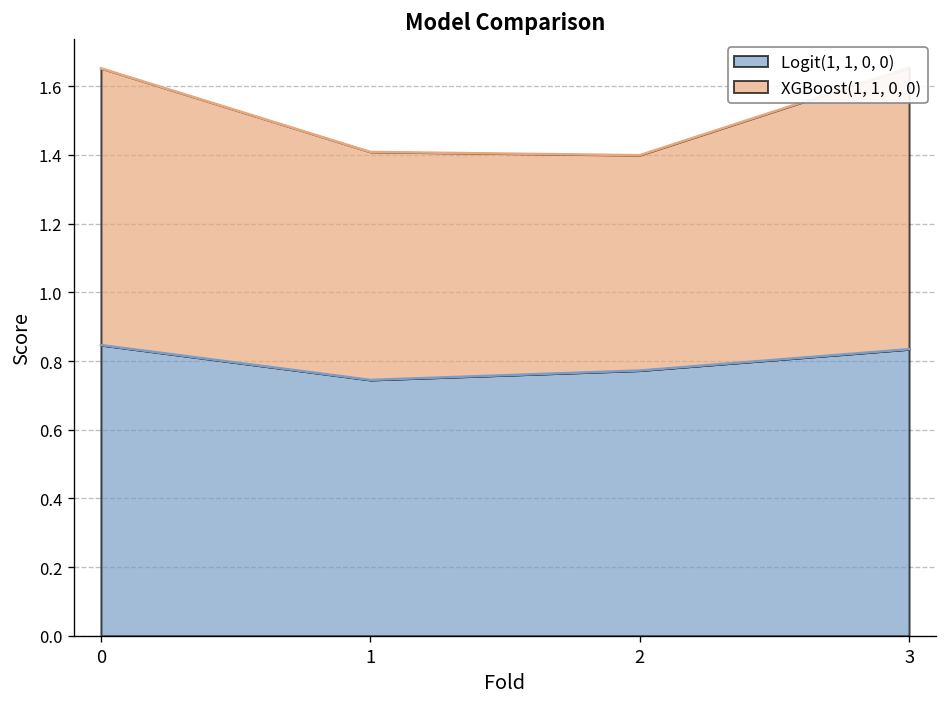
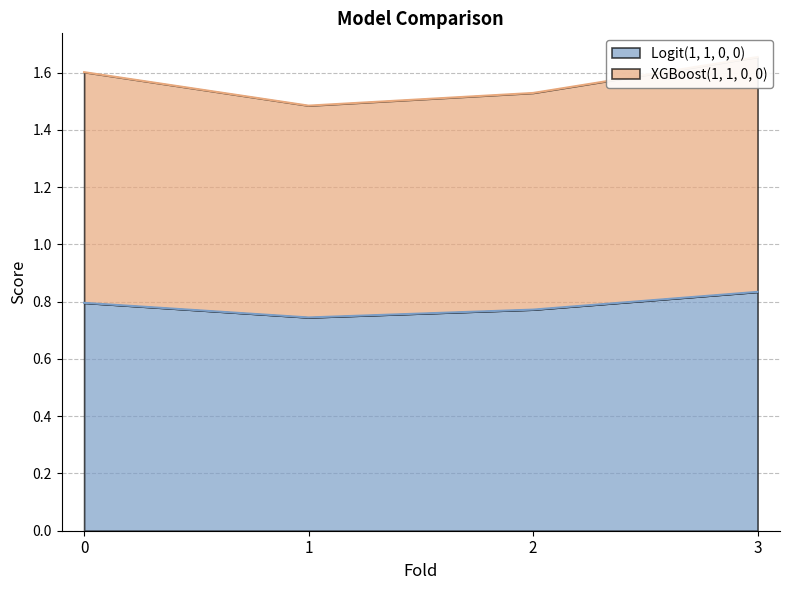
Logit(1, 1, 0, 0), 0: 0.85 -> 0.80
XGBoost(1, 1, 0, 0), 1: 0.66 -> 0.74
XGBoost(1, 1, 0, 0), 2: 0.63 -> 0.76
